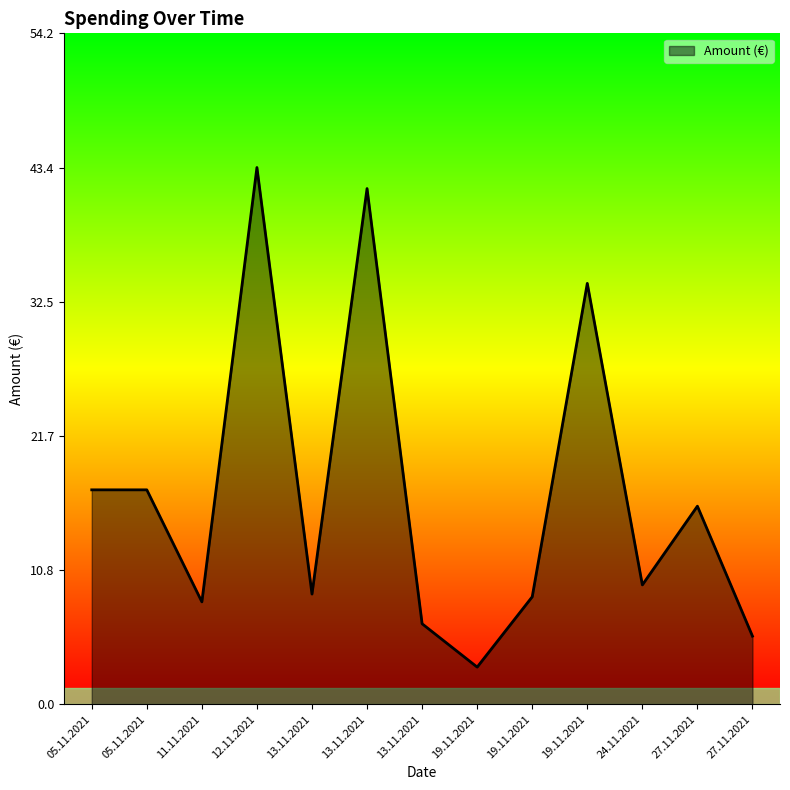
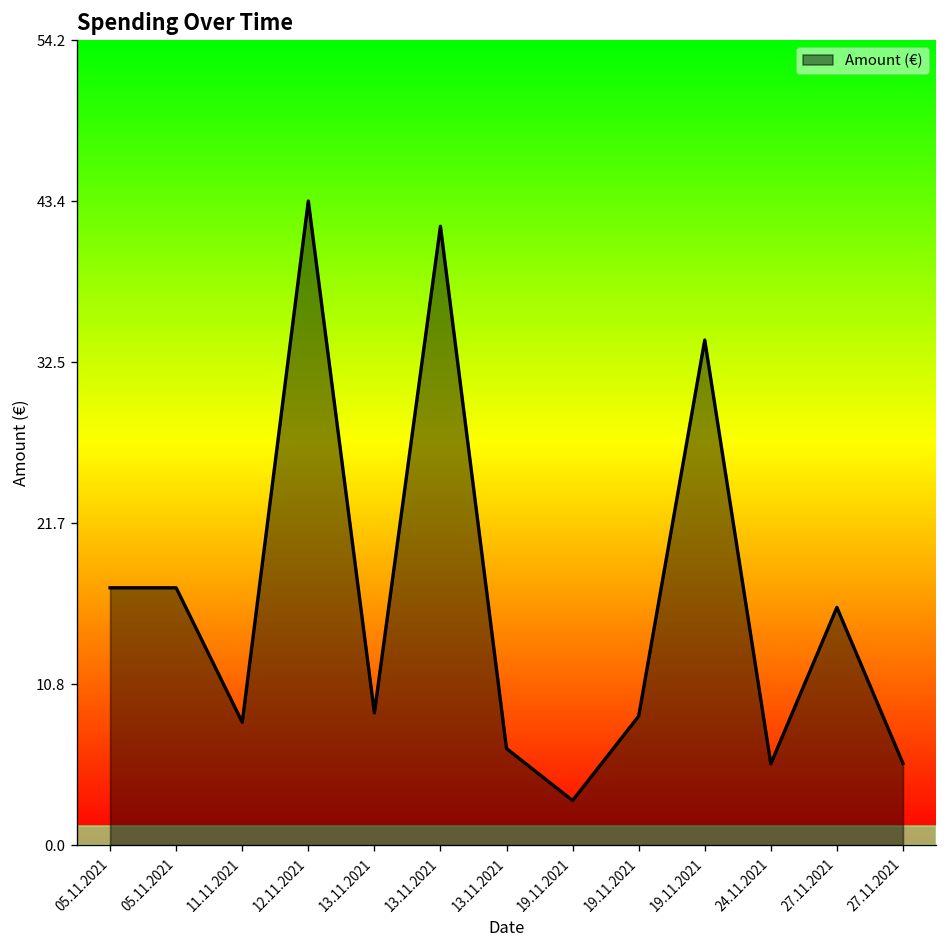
24.11.2021: 9.6 -> 5.5
